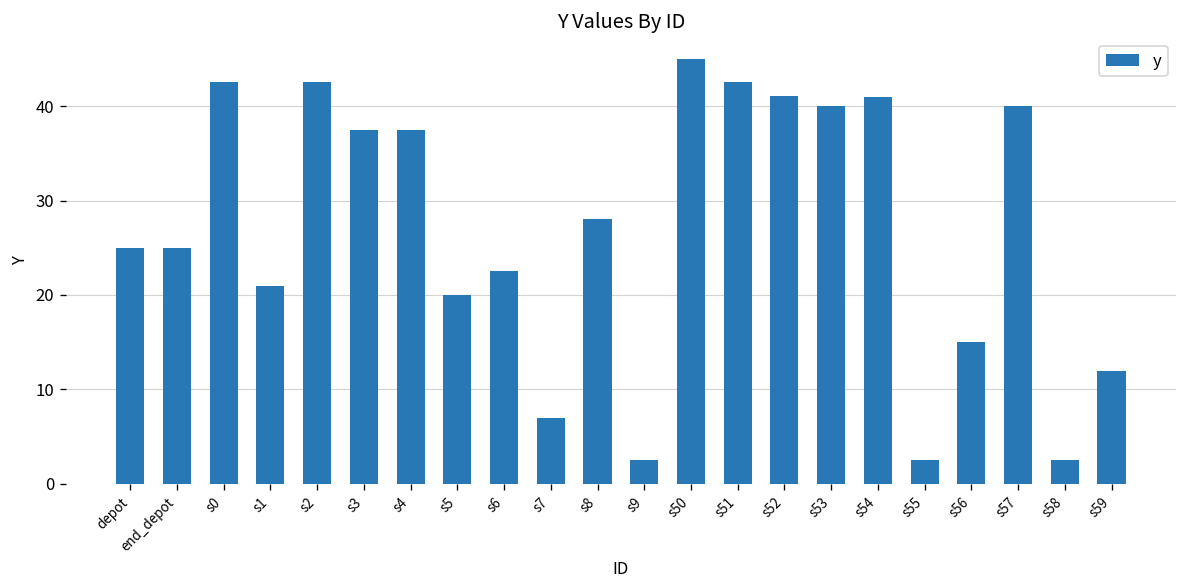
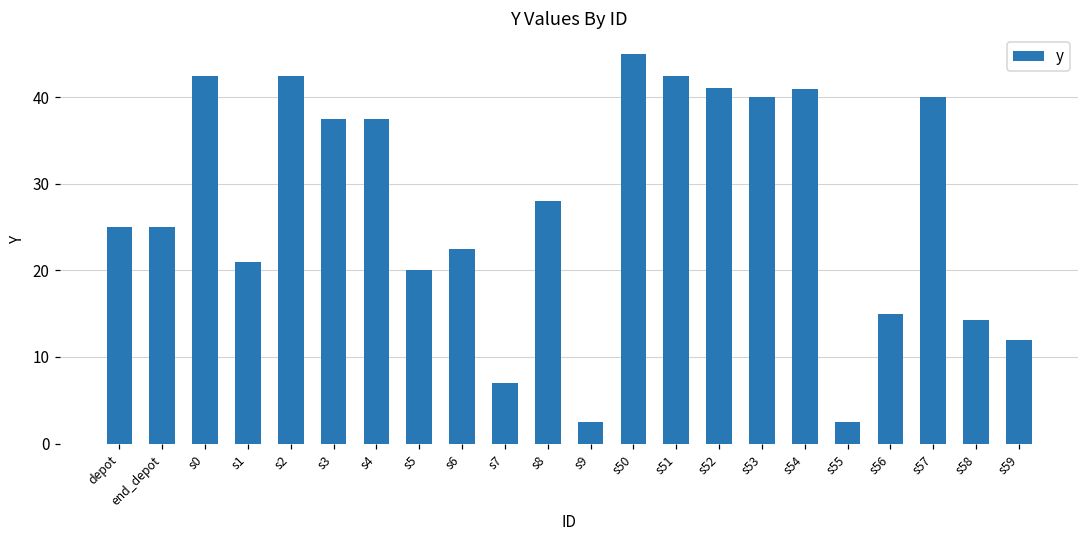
s58: 3 -> 14
